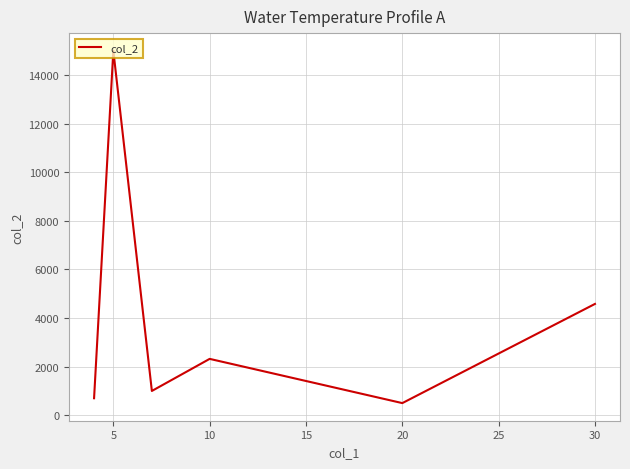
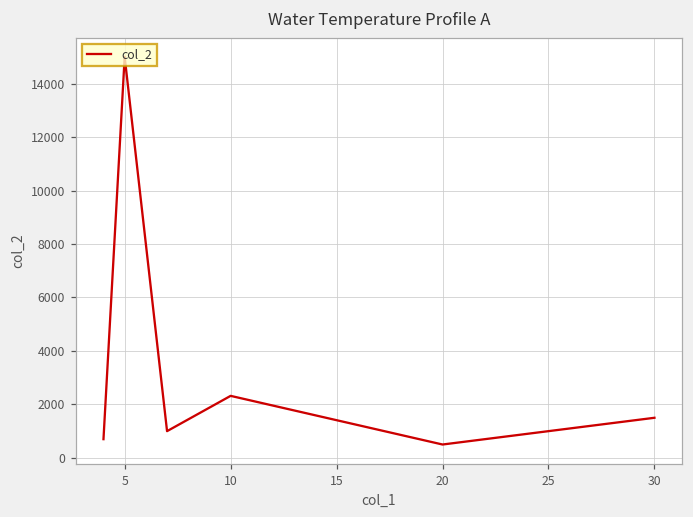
30: 4600 -> 1500
